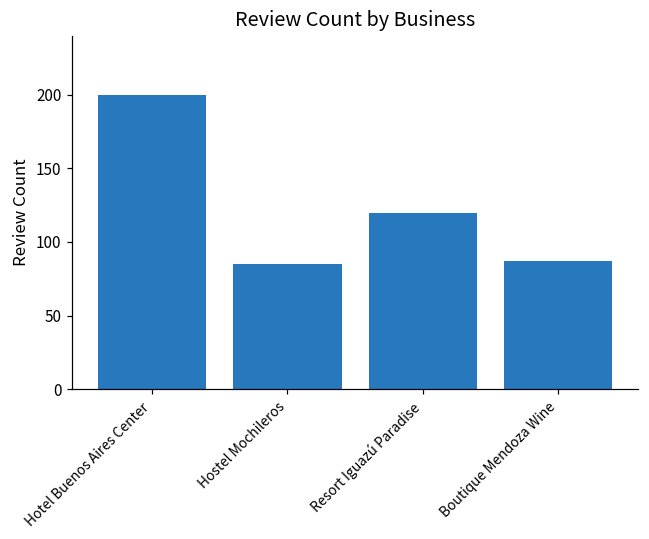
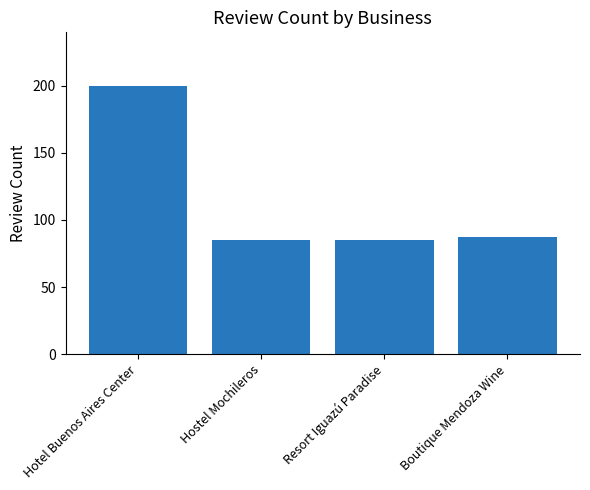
Resort Iguazú Paradise: 120 -> 85
